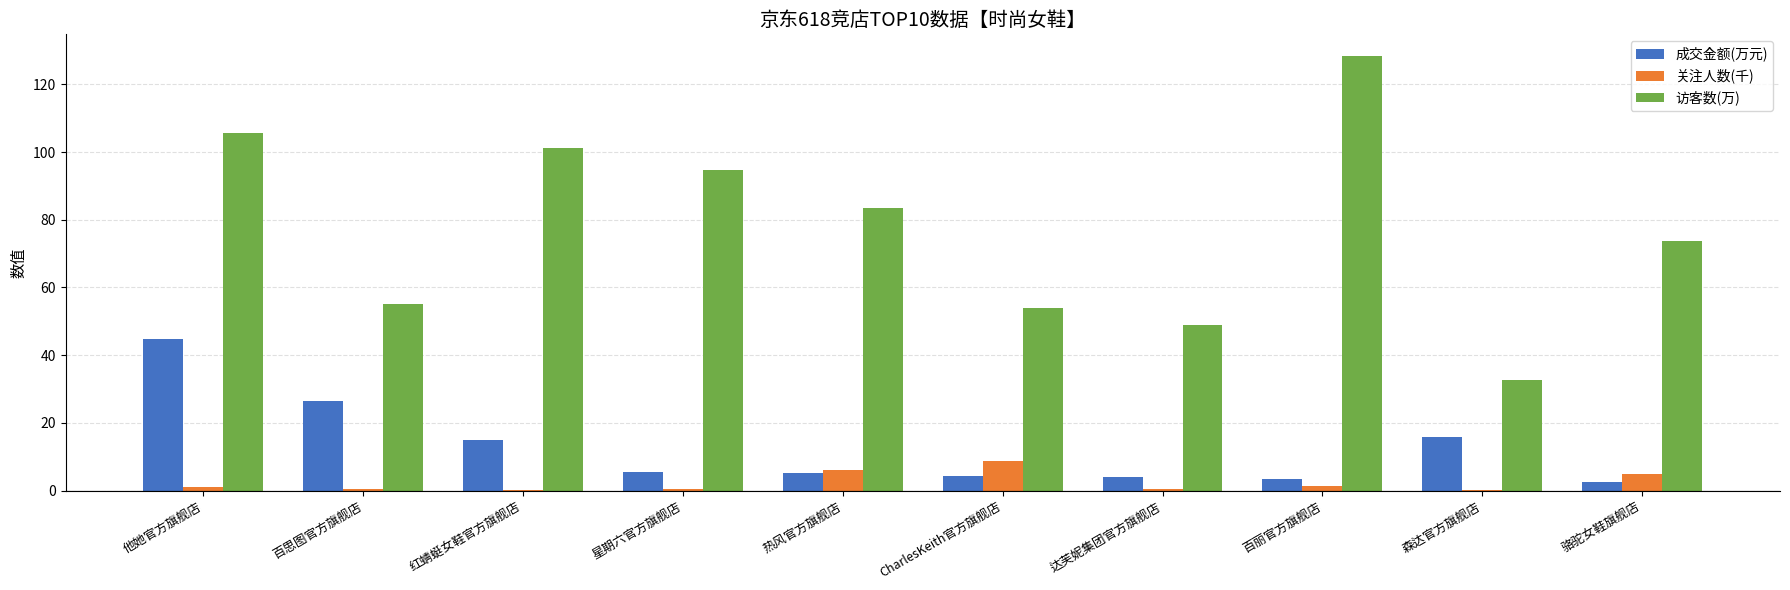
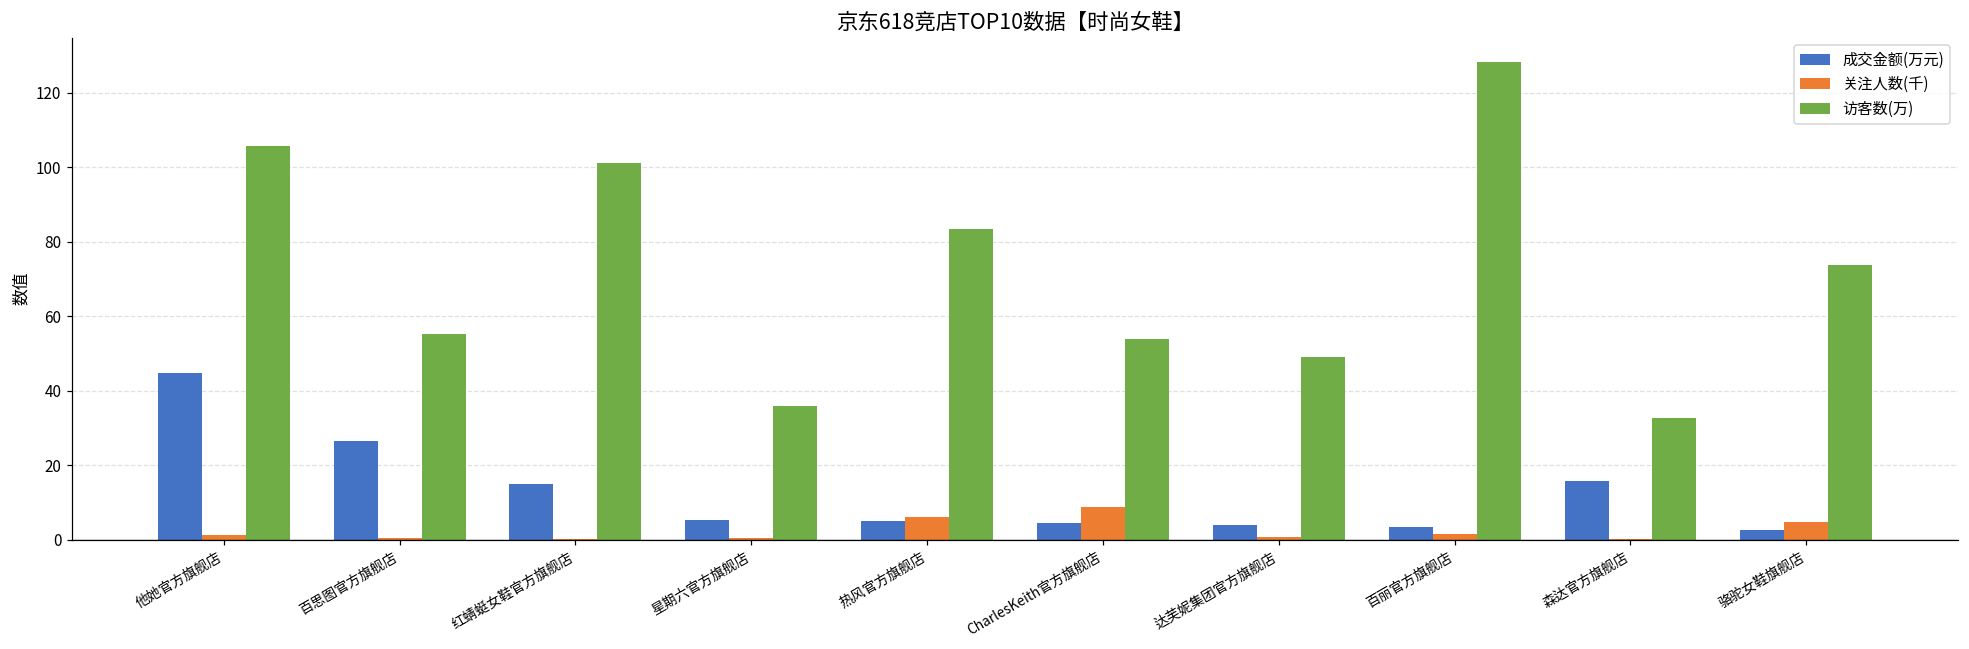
访客数(万), 星期六官方旗舰店: 95 -> 36
